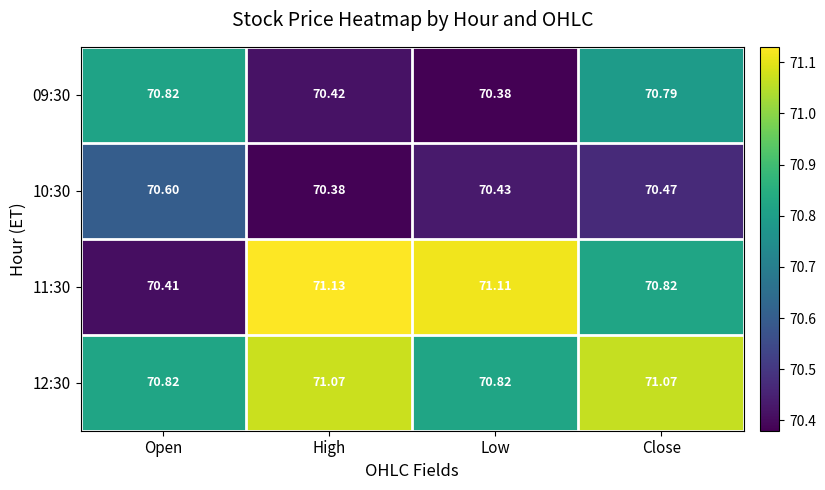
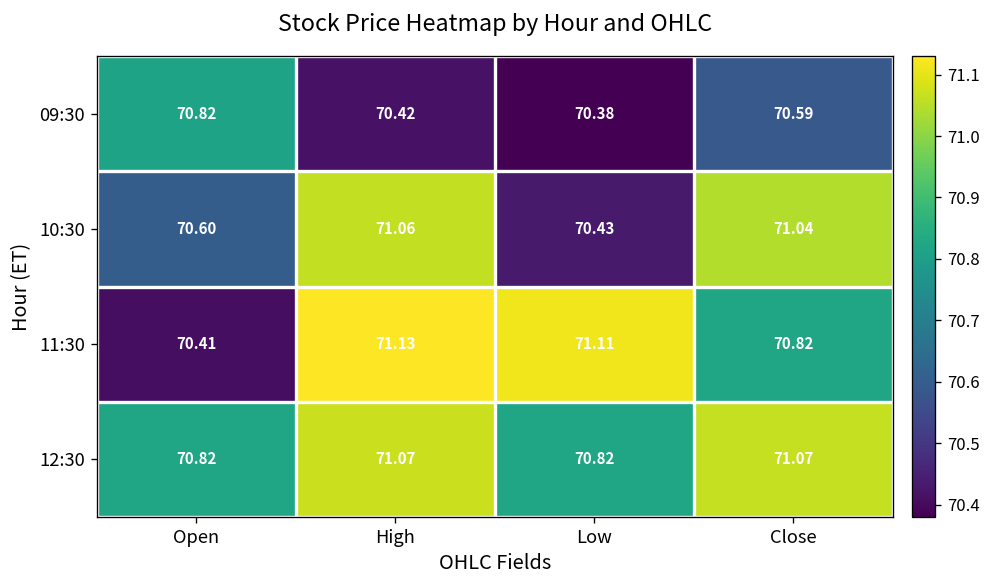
09:30, Close: 70.79 -> 70.59
10:30, High: 70.38 -> 71.06
10:30, Close: 70.47 -> 71.04
